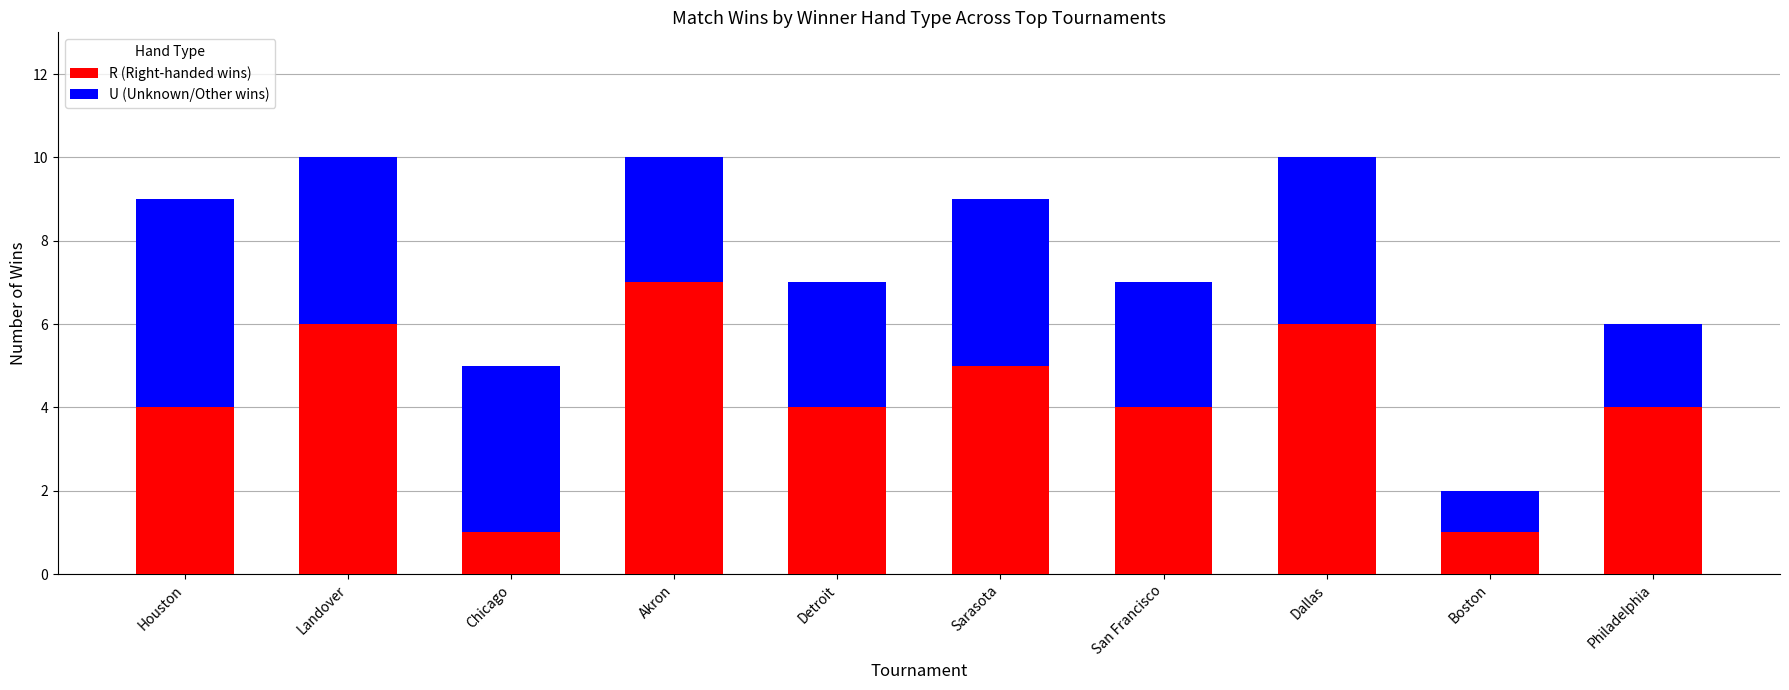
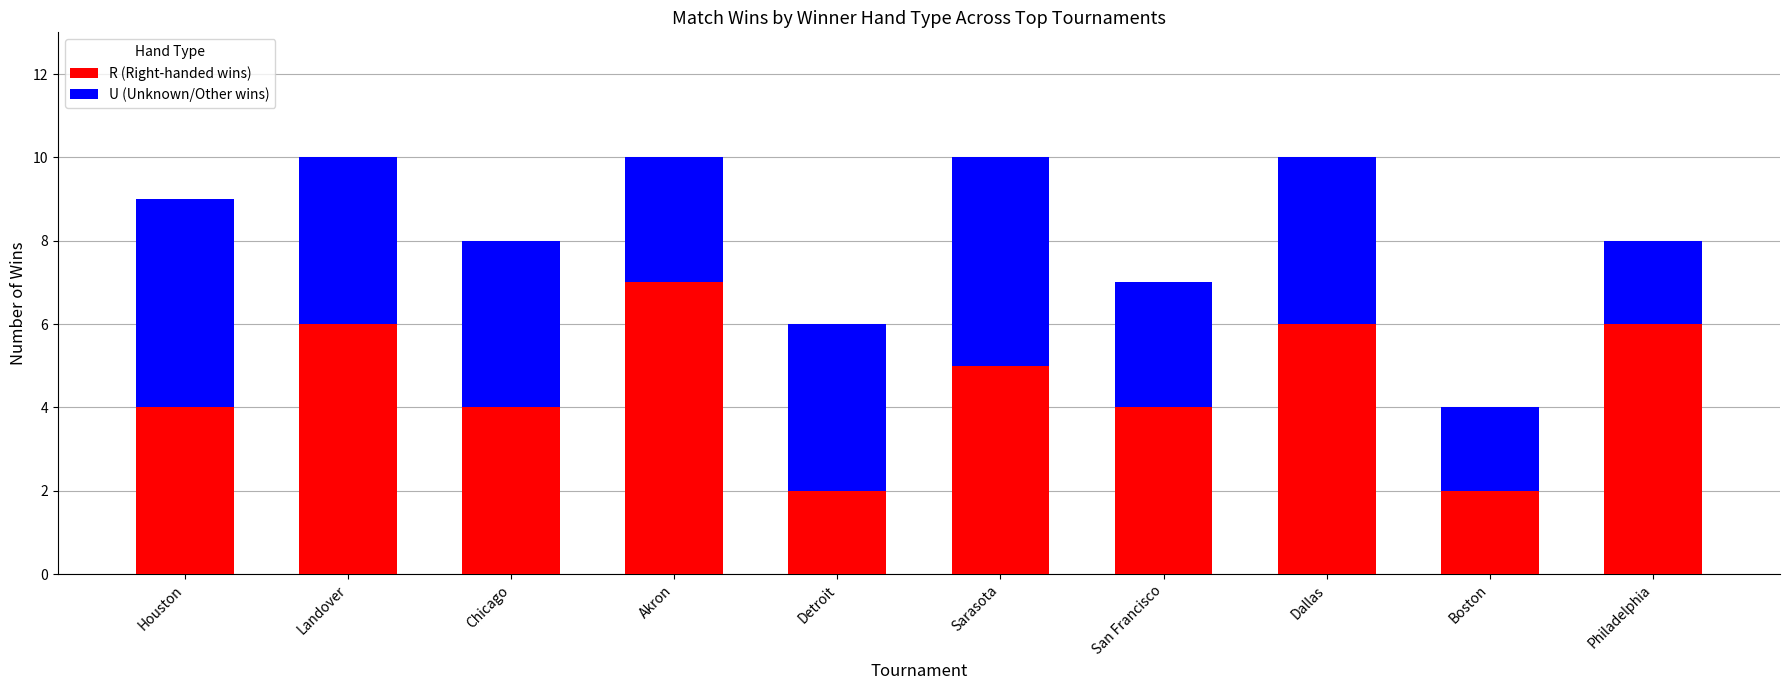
R (Right-handed wins), Chicago: 1 -> 4
R (Right-handed wins), Detroit: 4 -> 2
U (Unknown/Other wins), Detroit: 3 -> 4
U (Unknown/Other wins), Sarasota: 4 -> 5
R (Right-handed wins), Boston: 1 -> 2
U (Unknown/Other wins), Boston: 1 -> 2
R (Right-handed wins), Philadelphia: 4 -> 6
